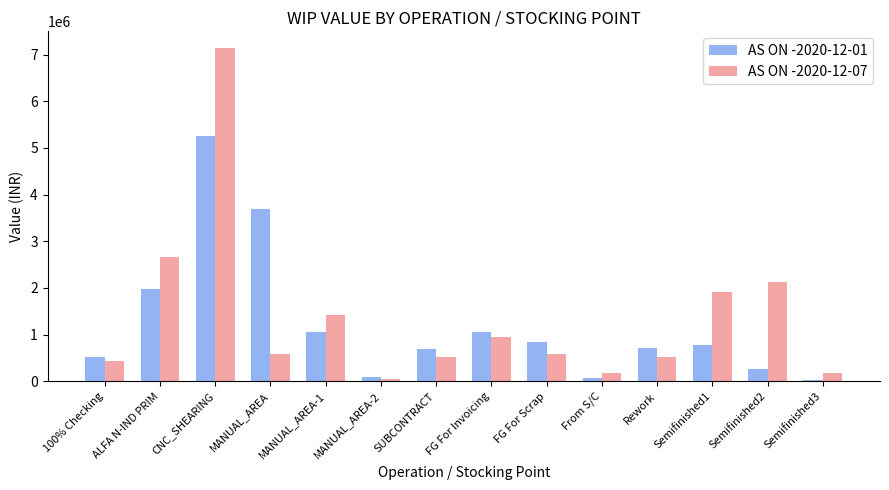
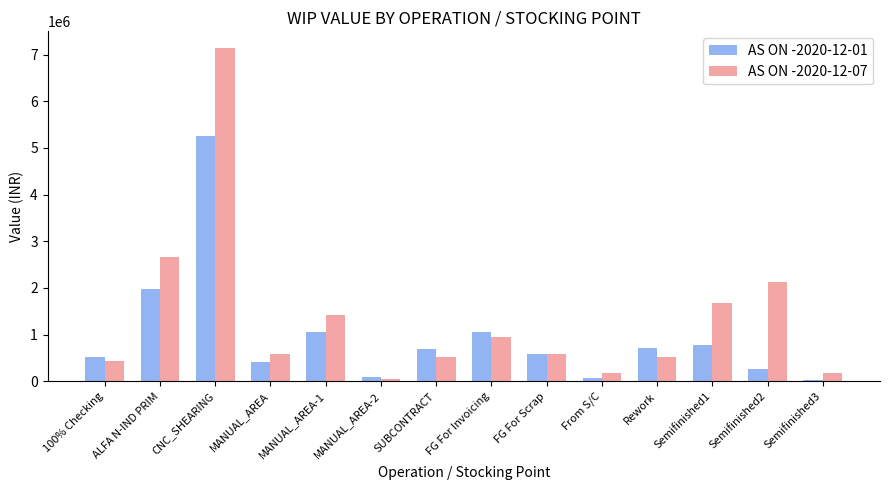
AS ON -2020-12-01, MANUAL_AREA: 3700000 -> 400000
AS ON -2020-12-01, FG For Scrap: 900000 -> 600000
AS ON -2020-12-07, Semifinished1: 1900000 -> 1700000
